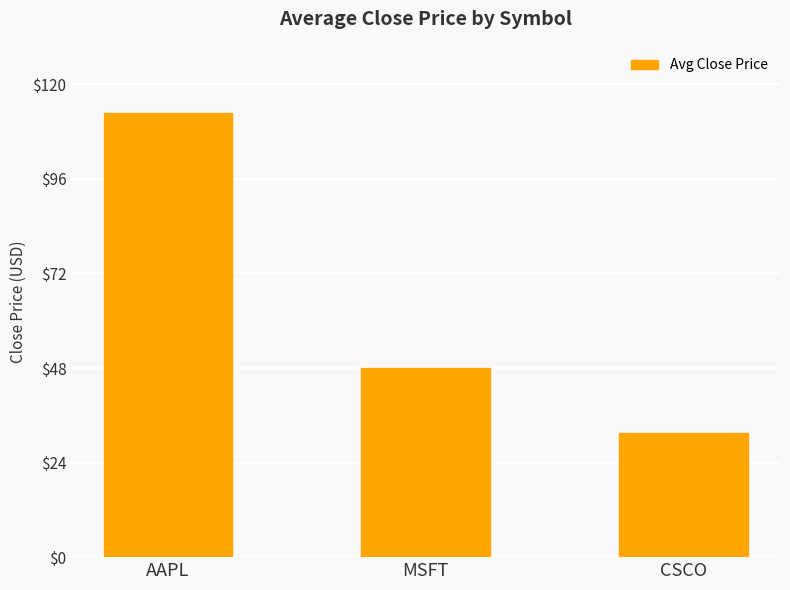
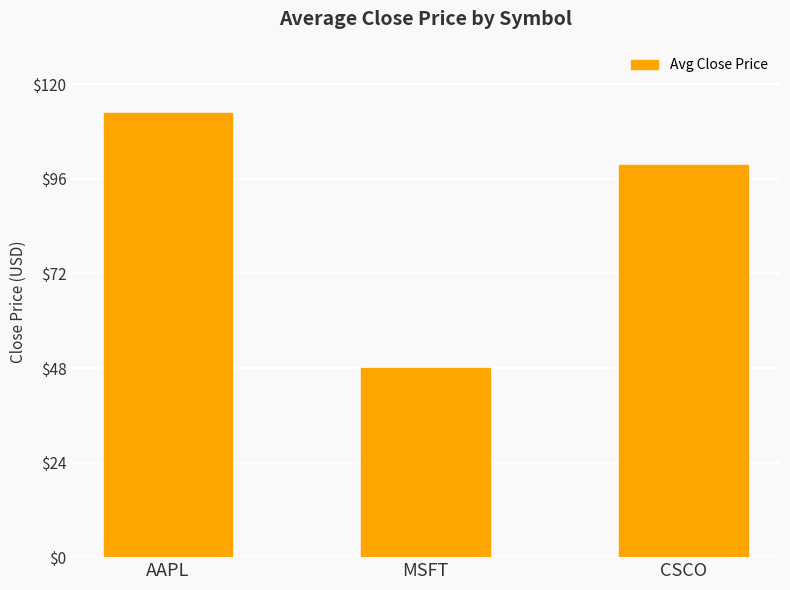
CSCO: $31 -> $100
